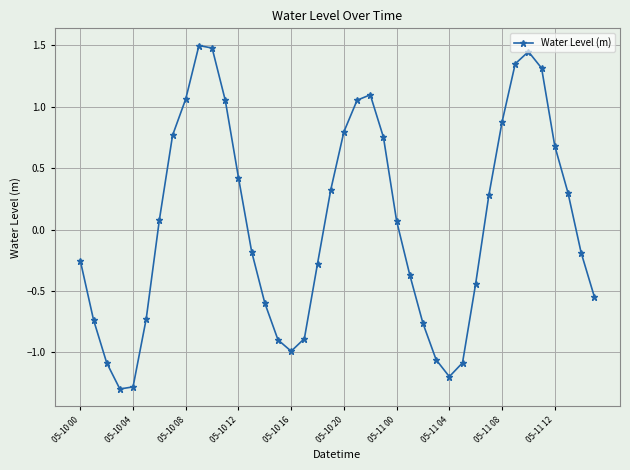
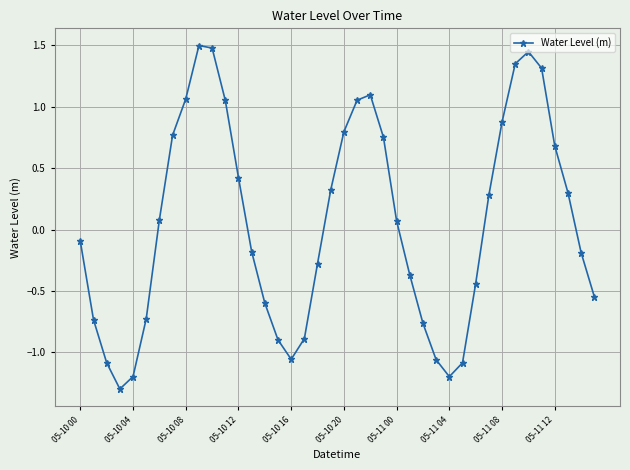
05-10 00: -0.25 -> -0.10
05-10 04: -1.28 -> -1.20
05-10 16: -0.99 -> -1.06
